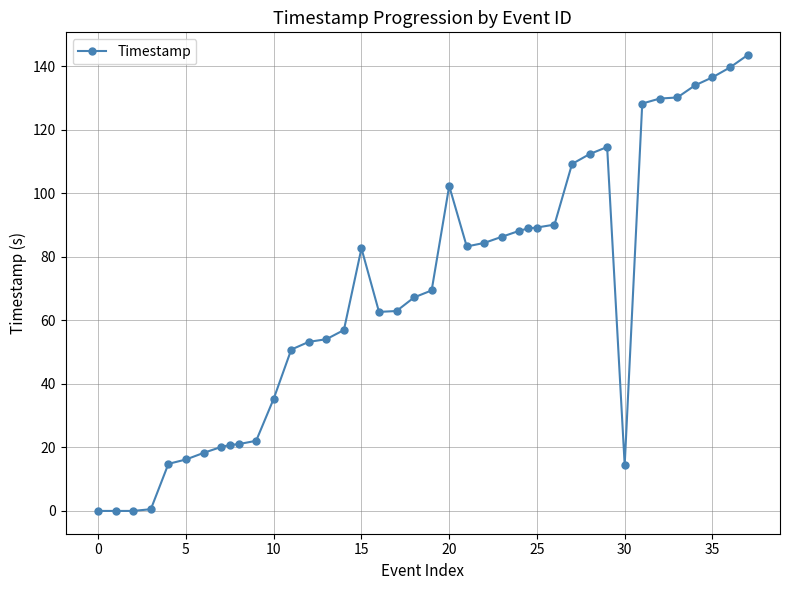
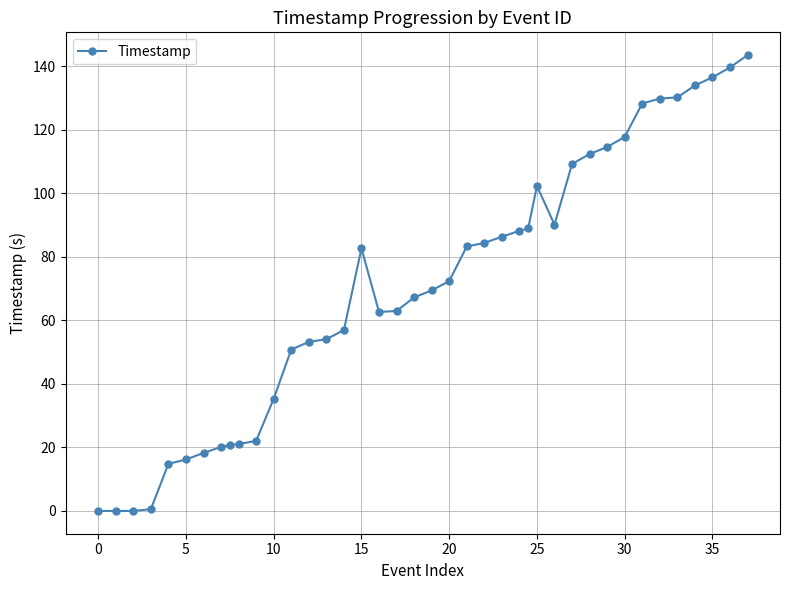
20: 102 -> 72
25: 89 -> 102
30: 14 -> 118
